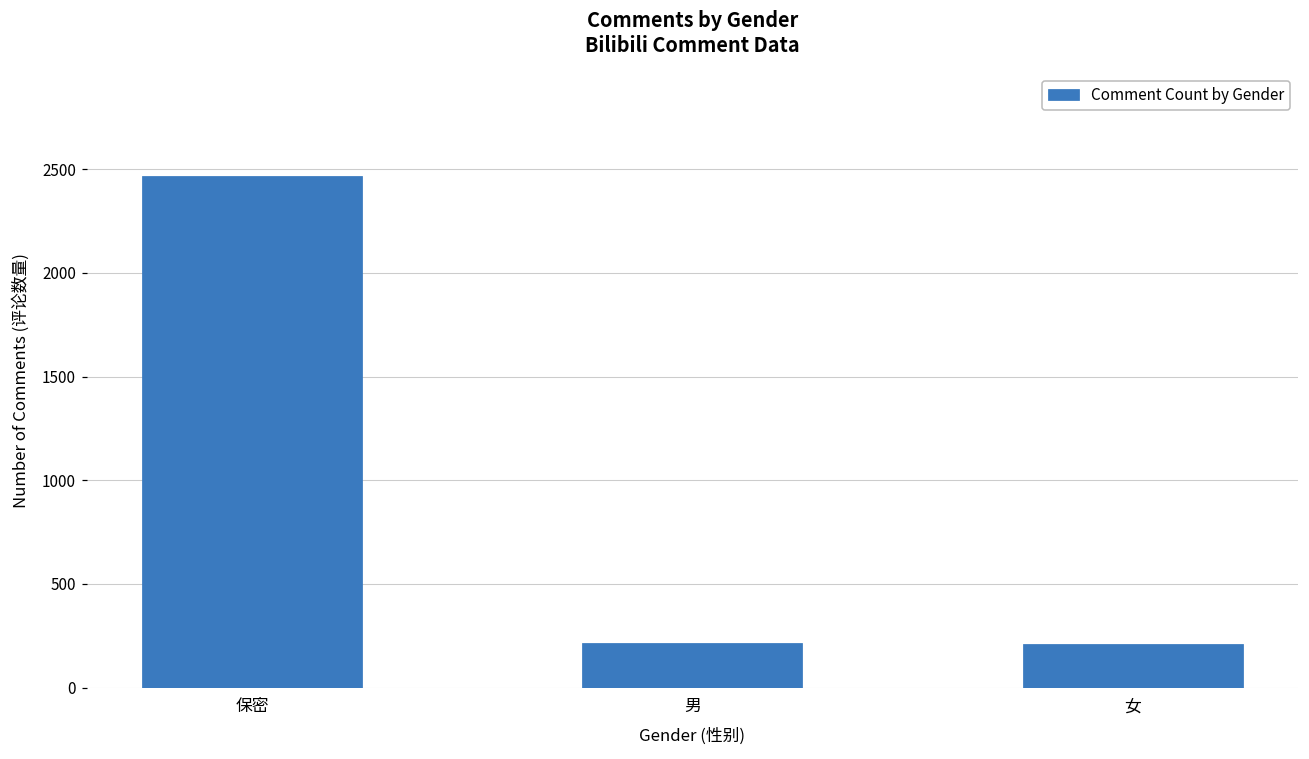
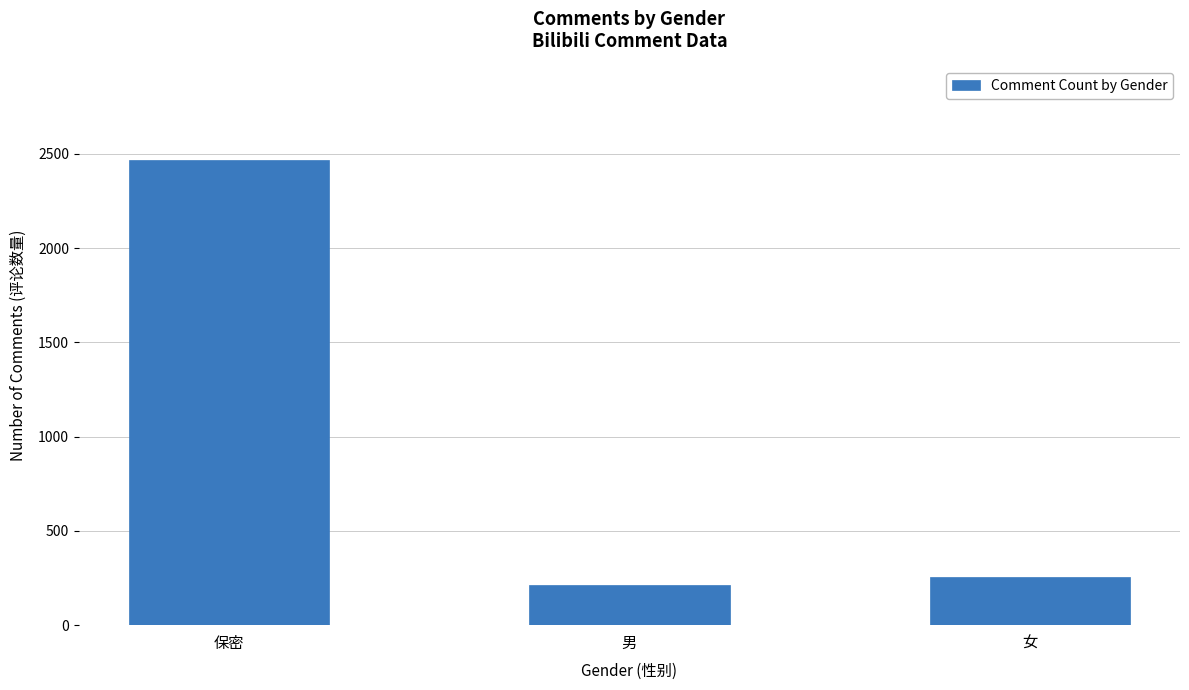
女: 210 -> 260
